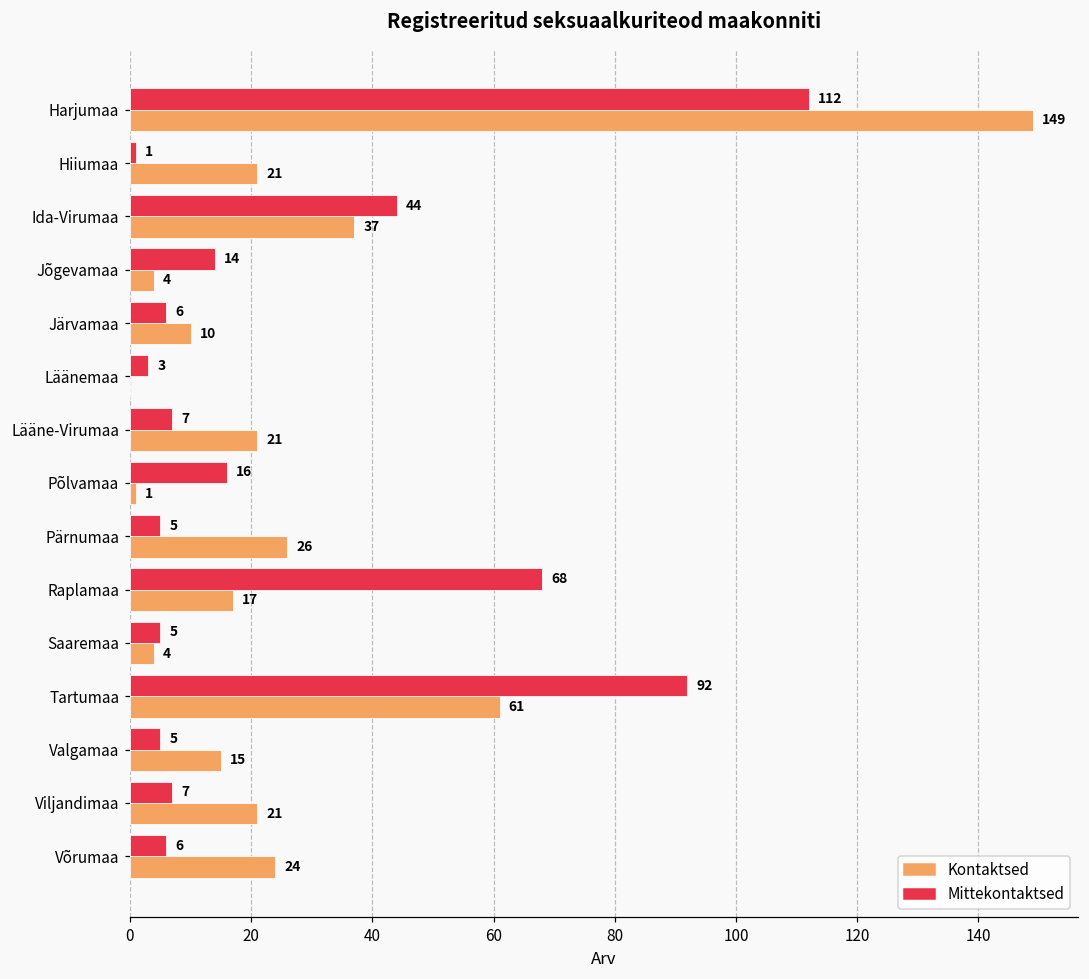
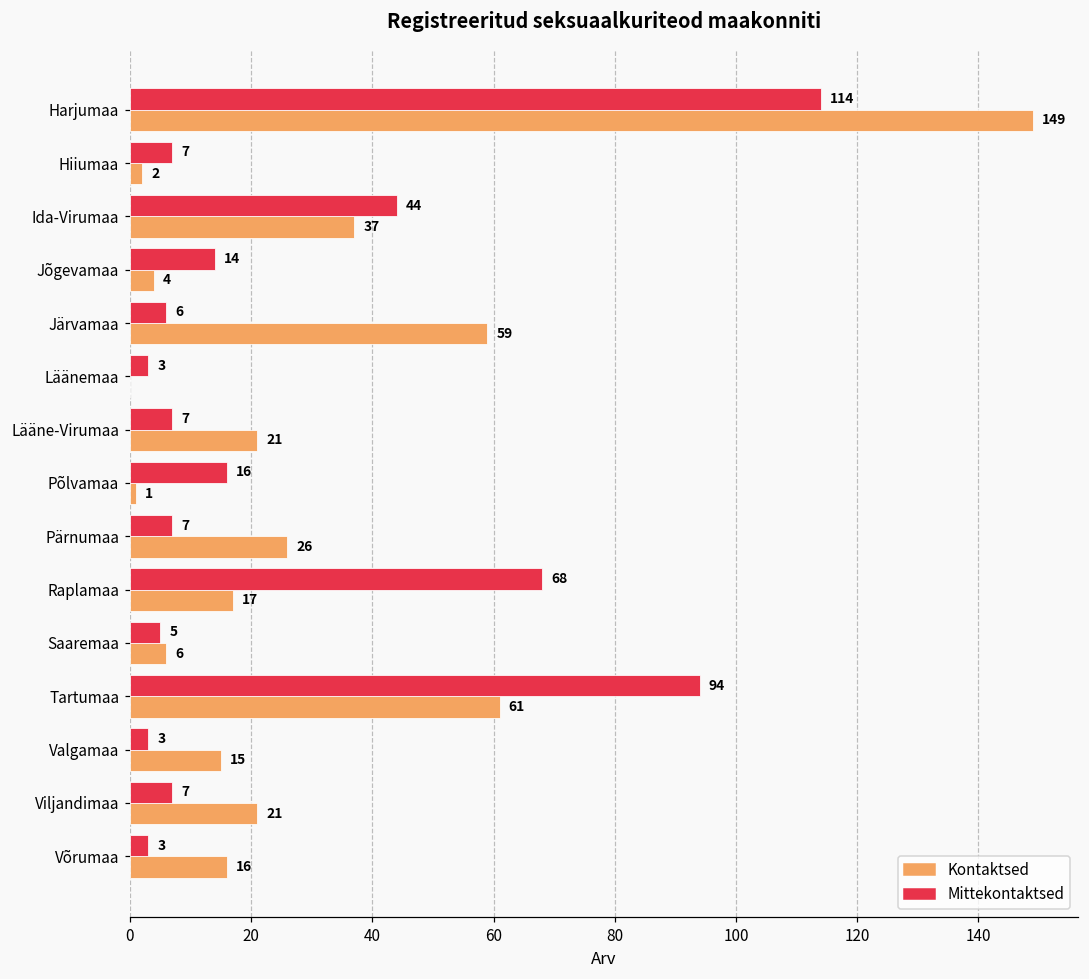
Mittekontaktsed, Harjumaa: 112 -> 114
Mittekontaktsed, Hiiumaa: 1 -> 7
Kontaktsed, Hiiumaa: 21 -> 2
Kontaktsed, Järvamaa: 10 -> 59
Mittekontaktsed, Pärnumaa: 5 -> 7
Kontaktsed, Saaremaa: 4 -> 6
Mittekontaktsed, Tartumaa: 92 -> 94
Mittekontaktsed, Valgamaa: 5 -> 3
Mittekontaktsed, Võrumaa: 6 -> 3
Kontaktsed, Võrumaa: 24 -> 16
